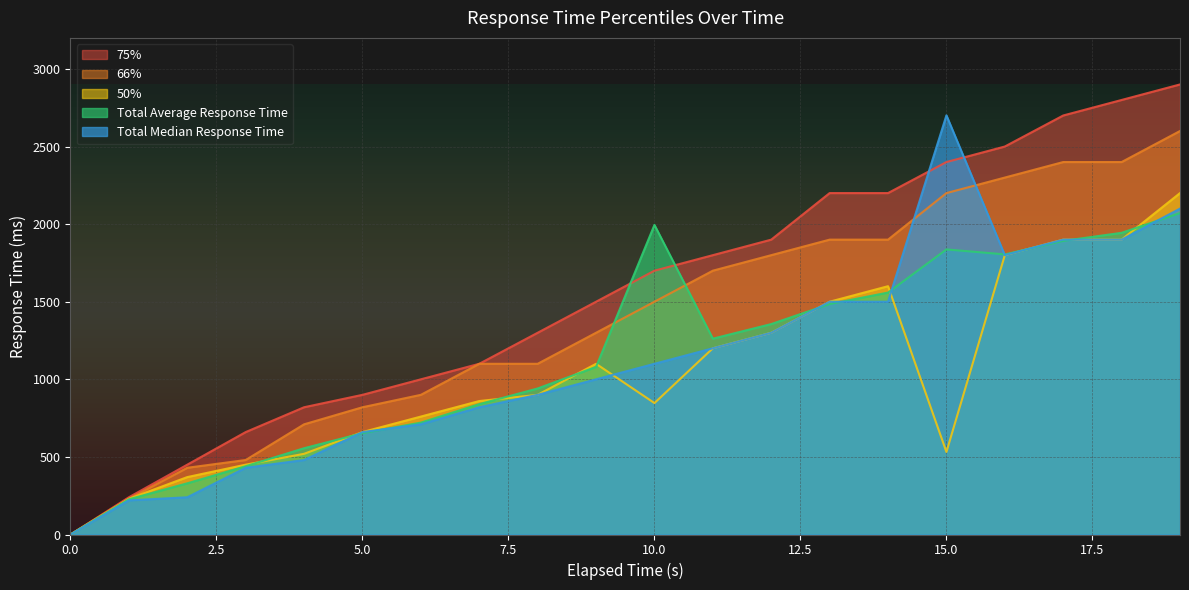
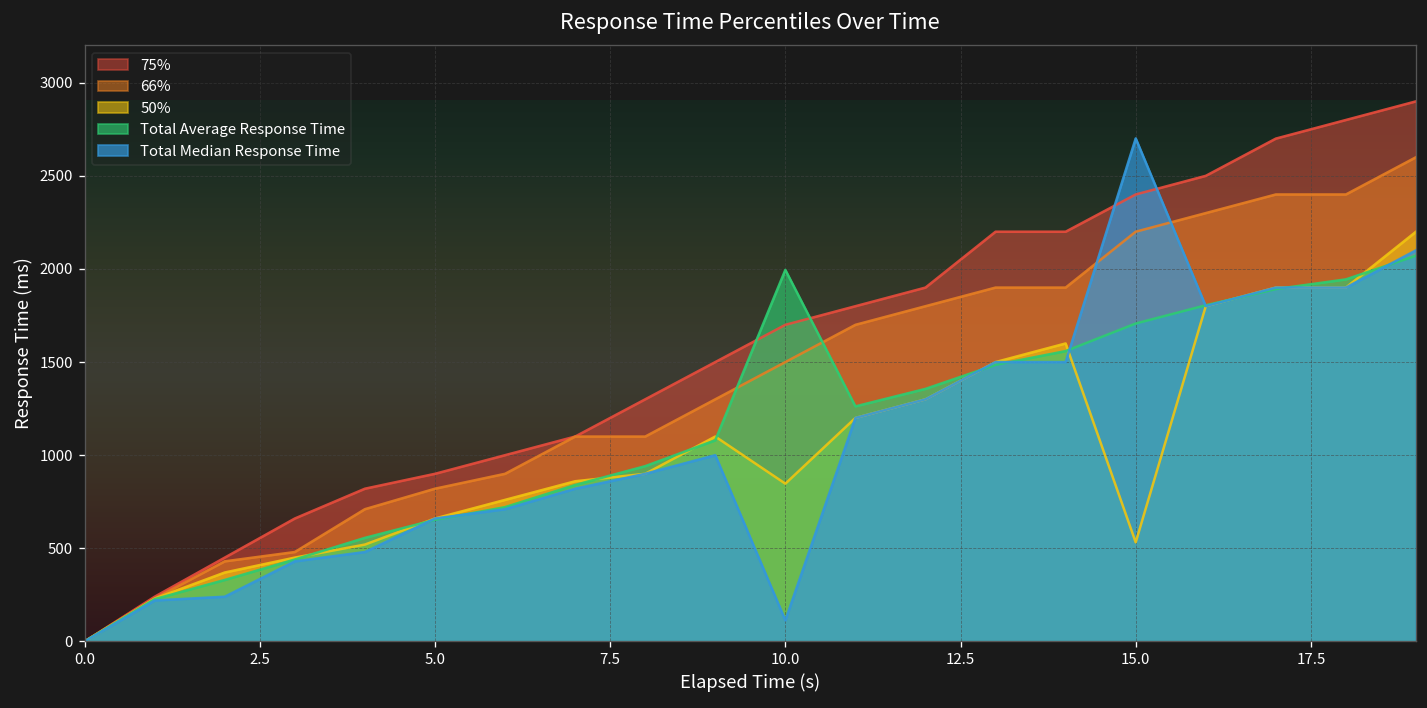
Total Median Response Time, 10.0: 1100 -> 110
Total Average Response Time, 15.0: 1840 -> 1710
